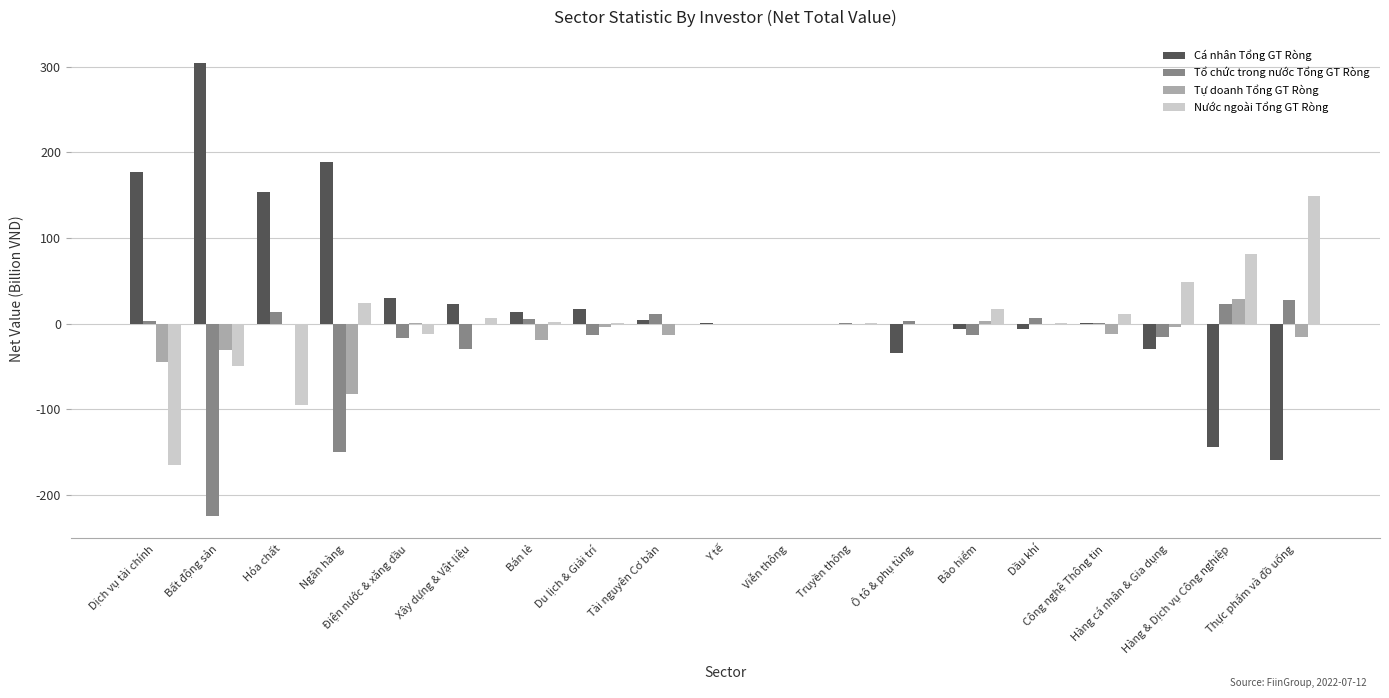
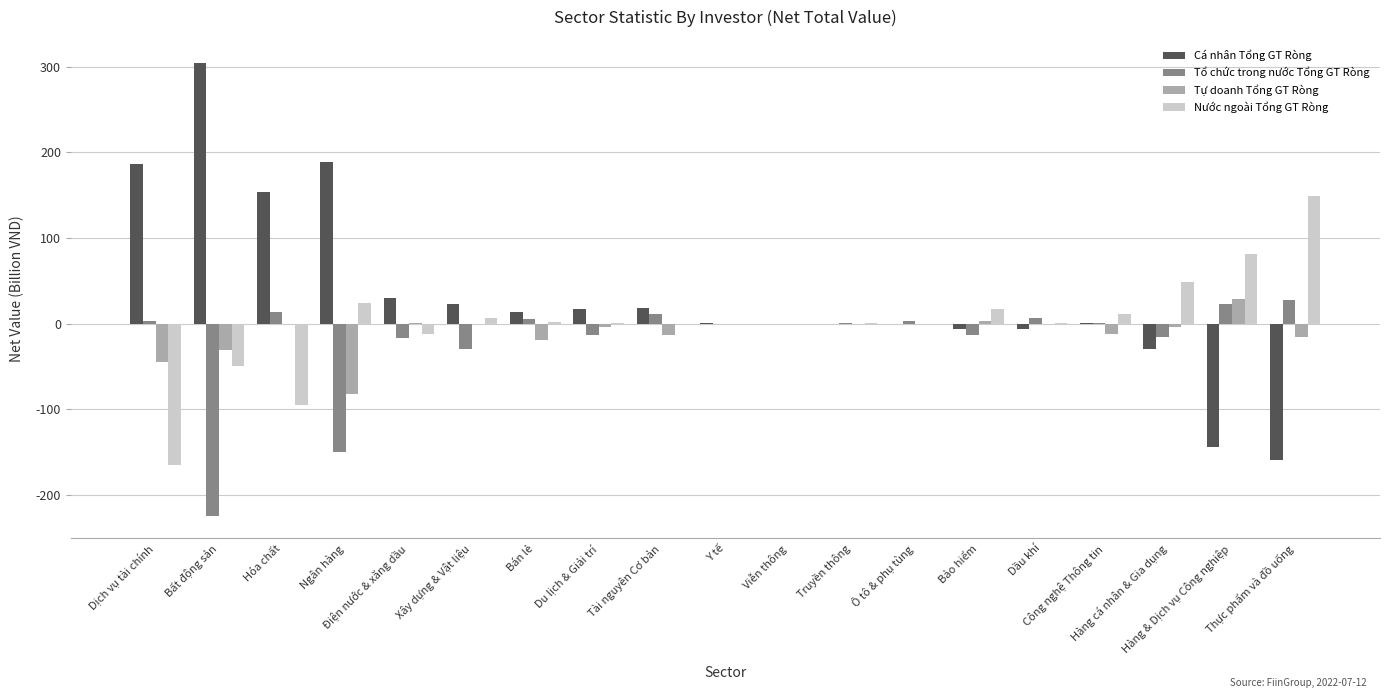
Cá nhân Tổng GT Ròng, Dịch vụ tài chính: 180 -> 190
Cá nhân Tổng GT Ròng, Tài nguyên Cơ bản: 0 -> 20
Cá nhân Tổng GT Ròng, Ô tô & phụ tùng: -30 -> 0
